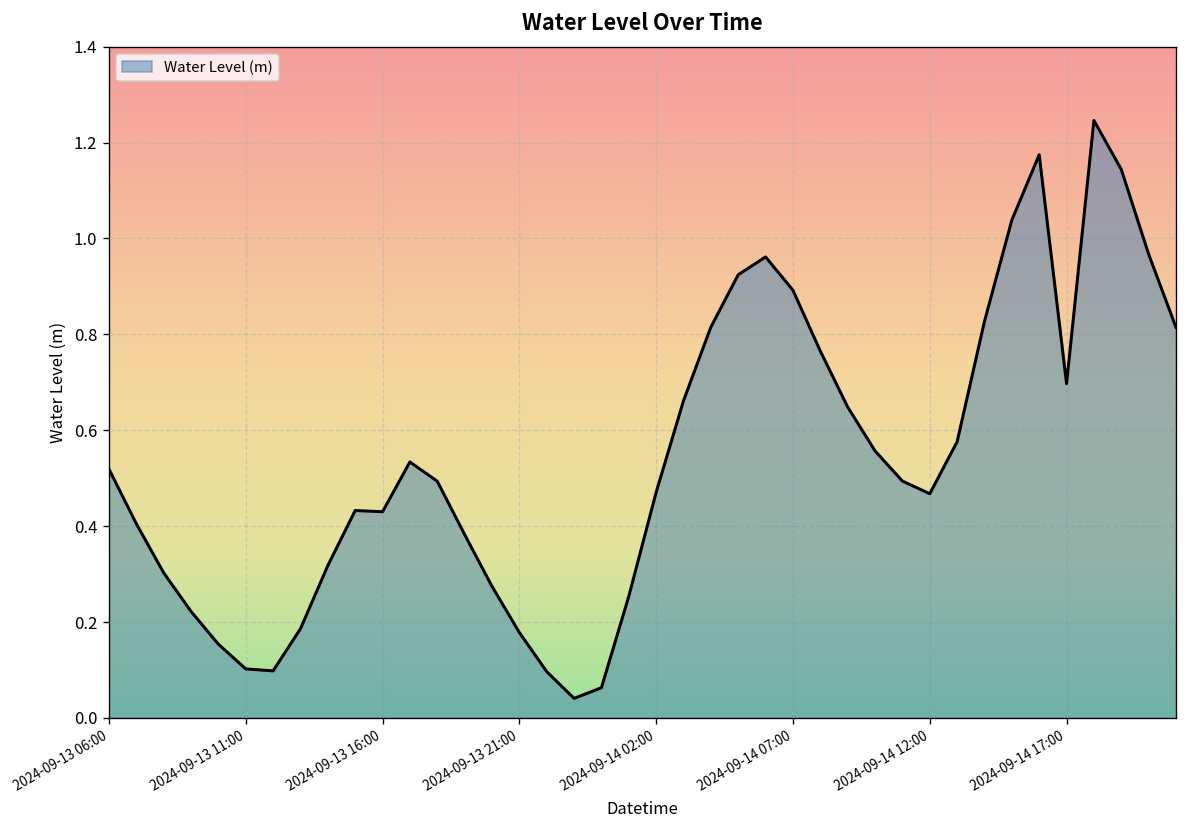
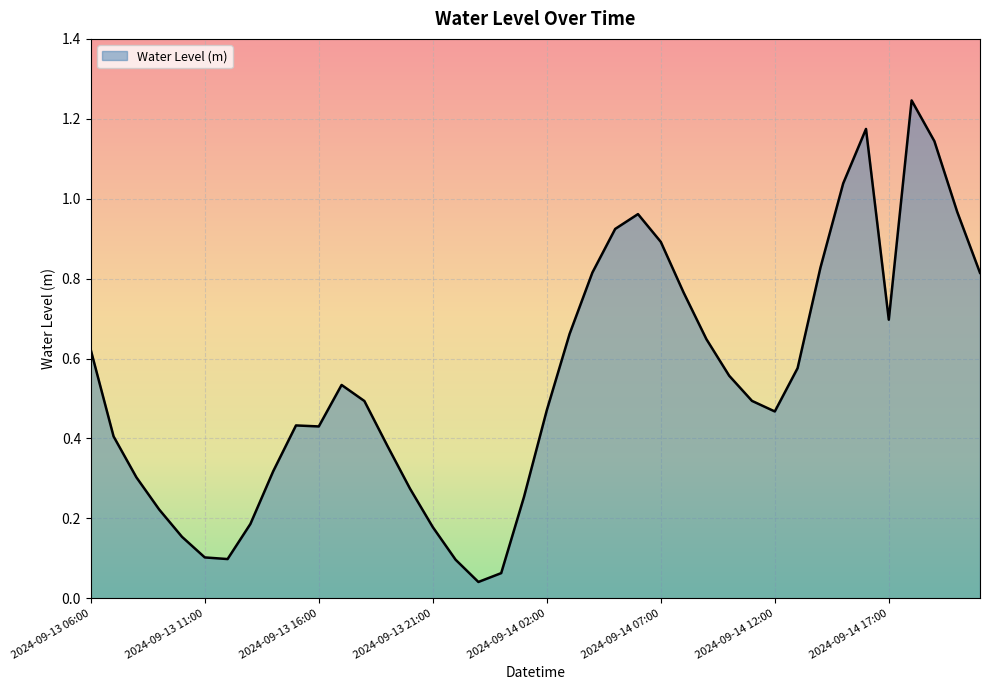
2024-09-13 06:00: 0.52 -> 0.62
